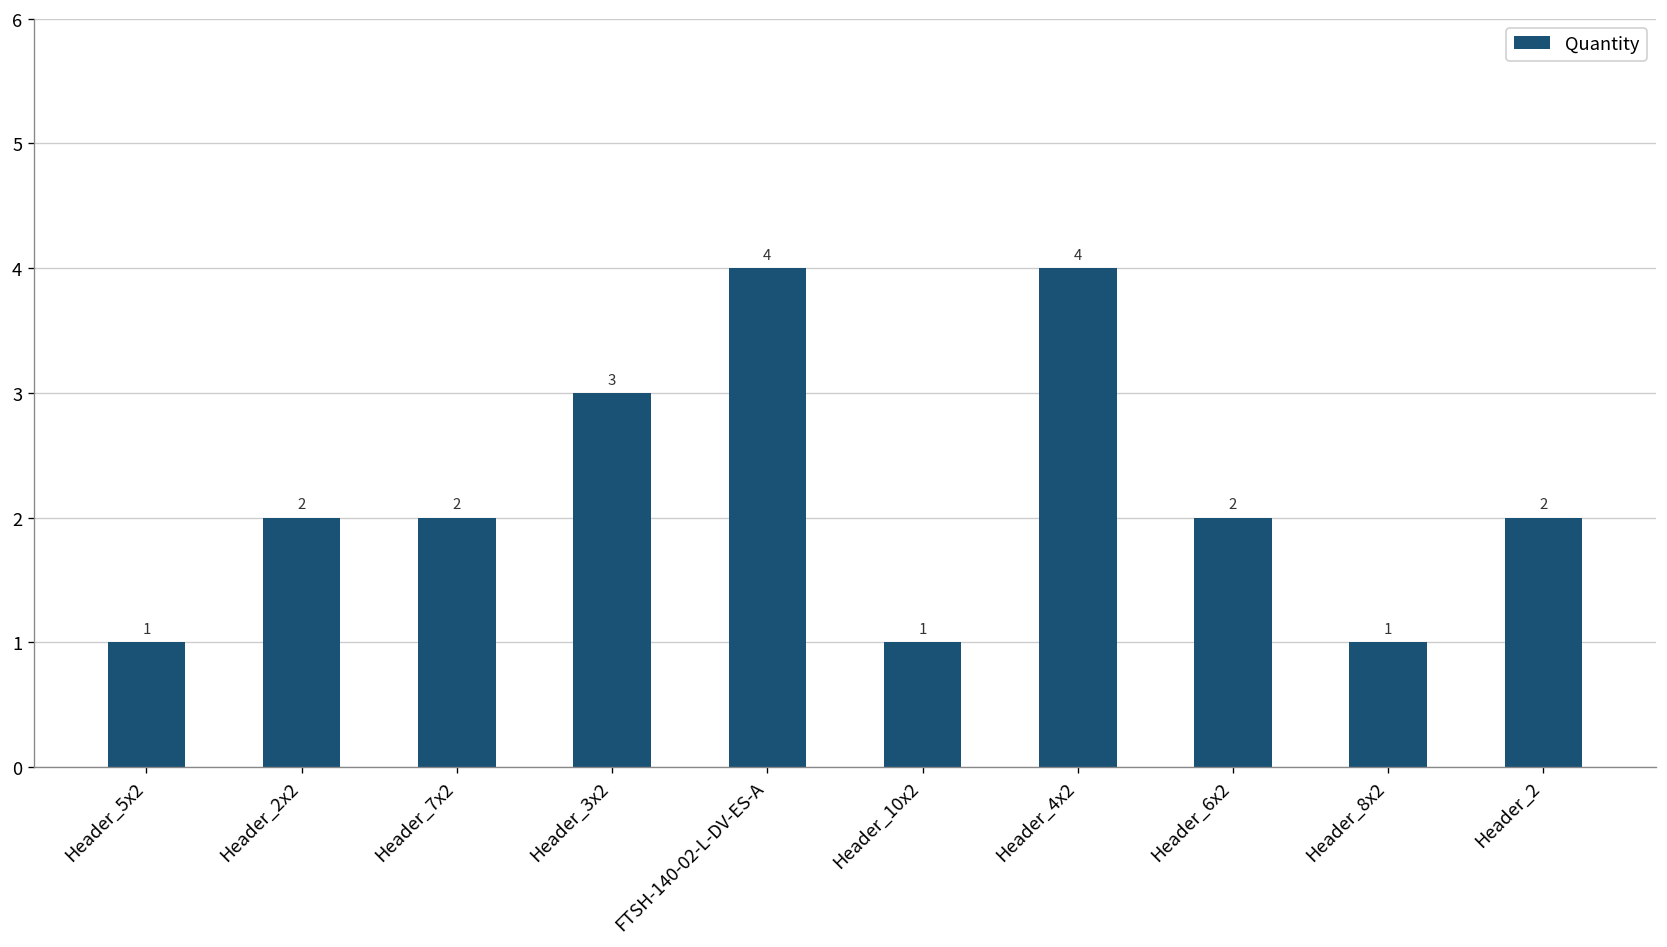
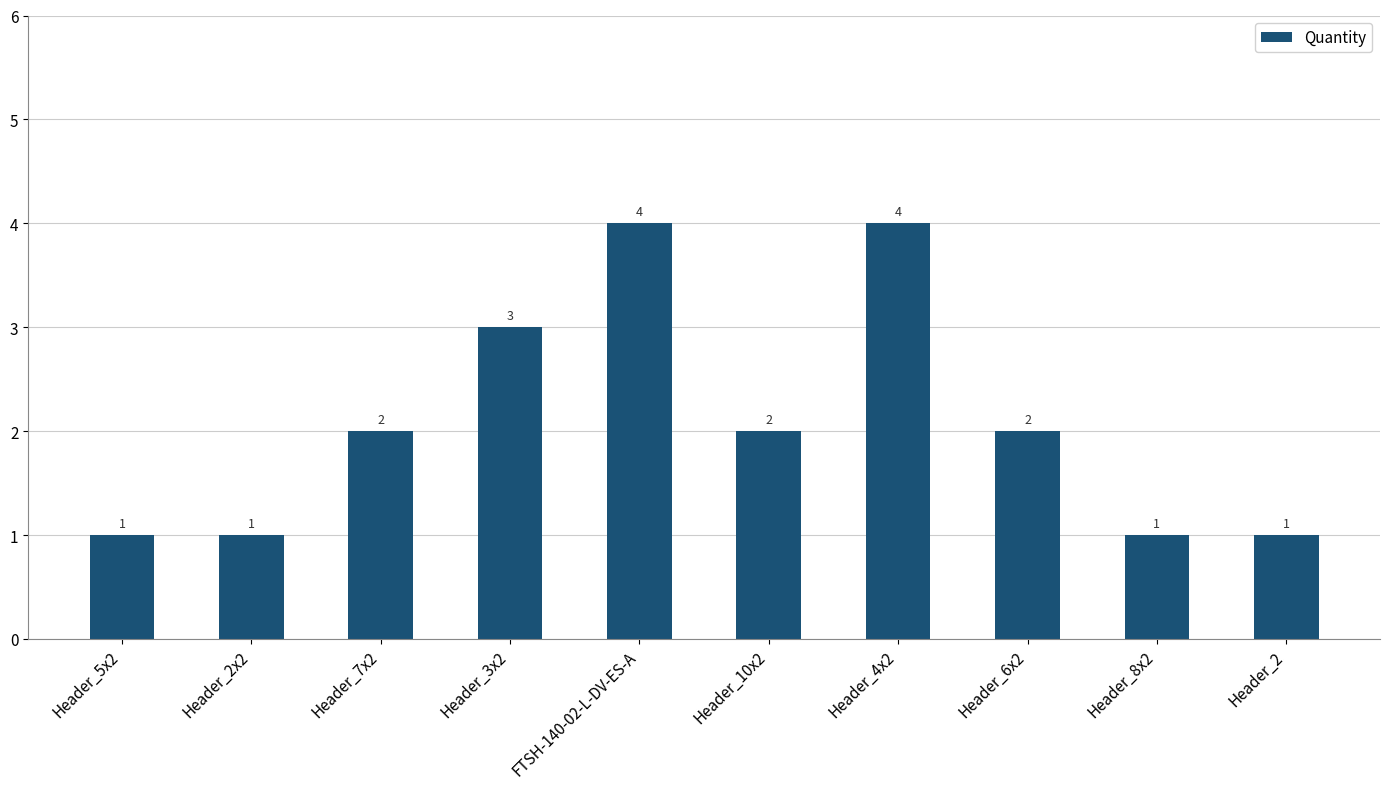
Header_2x2: 2 -> 1
Header_10x2: 1 -> 2
Header_2: 2 -> 1
